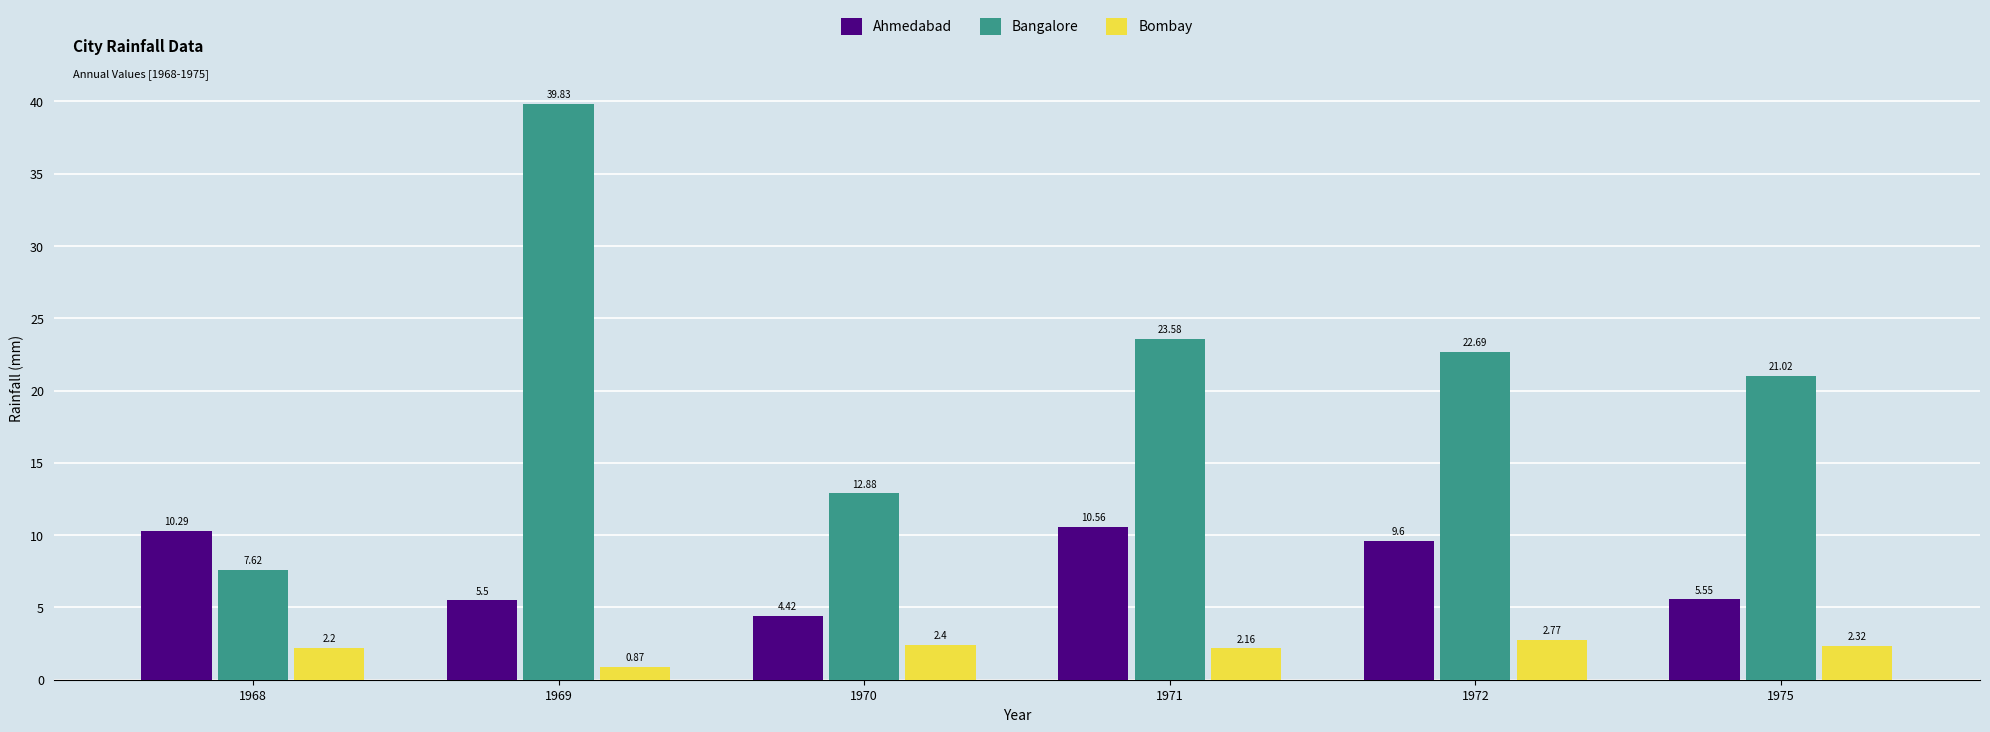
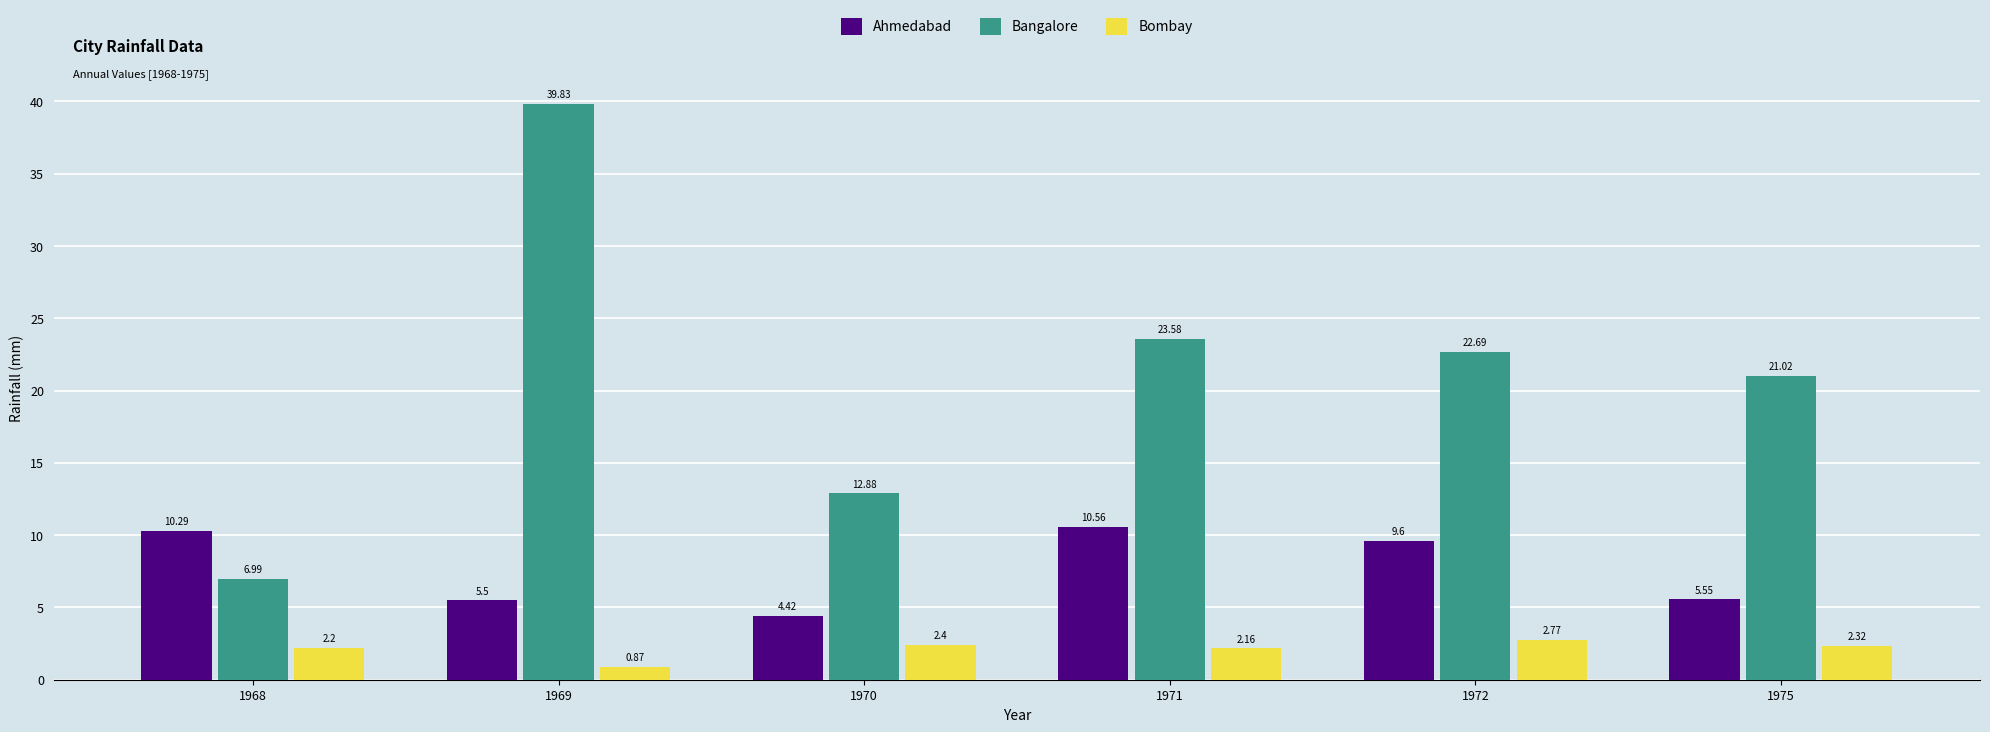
Bangalore, 1968: 7.62 -> 6.99
